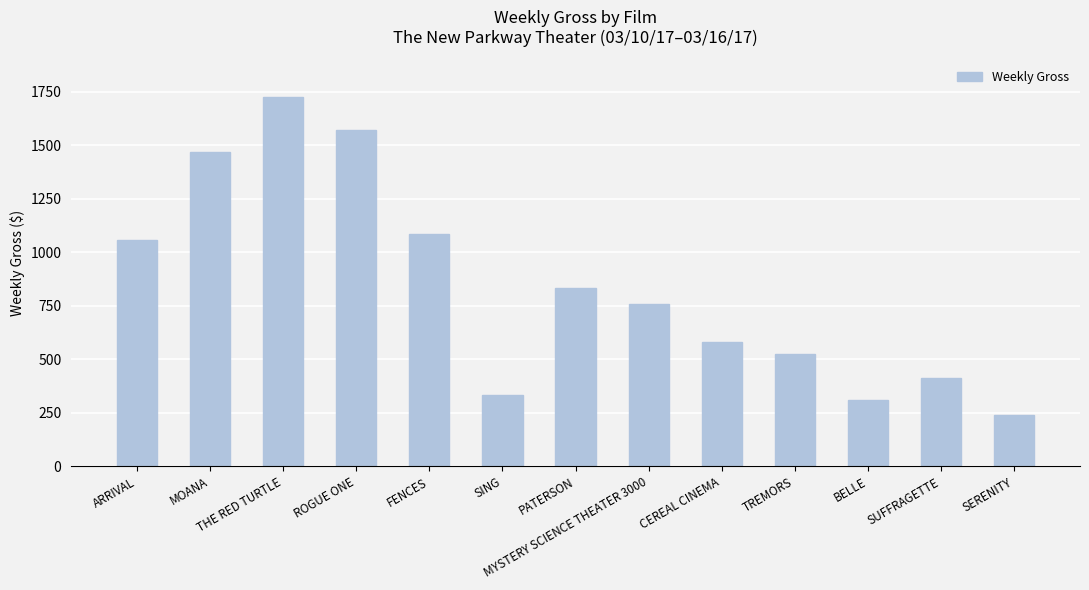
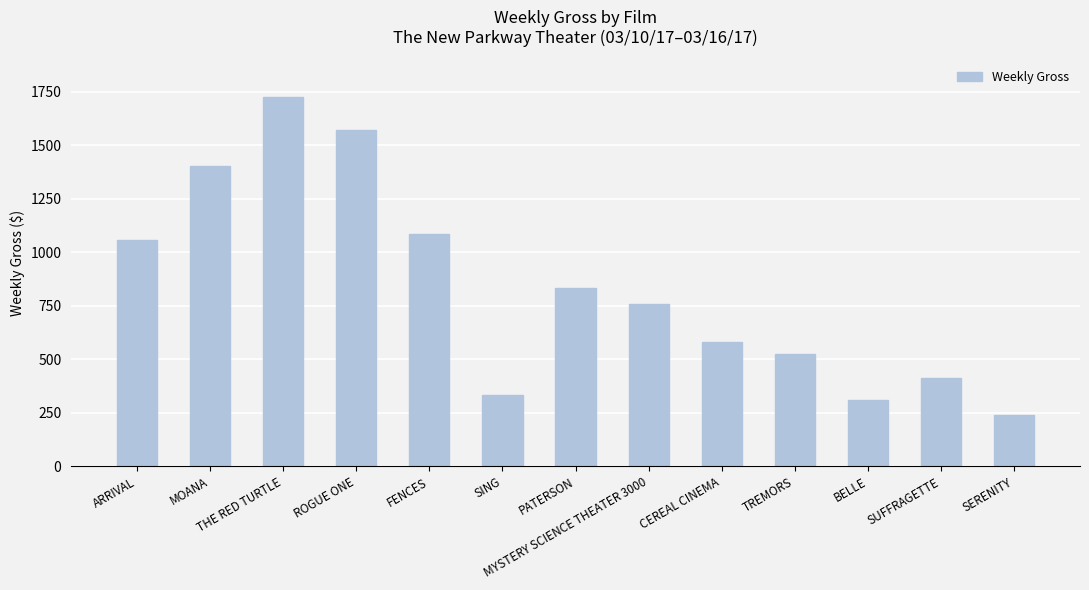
MOANA: 1470 -> 1400
